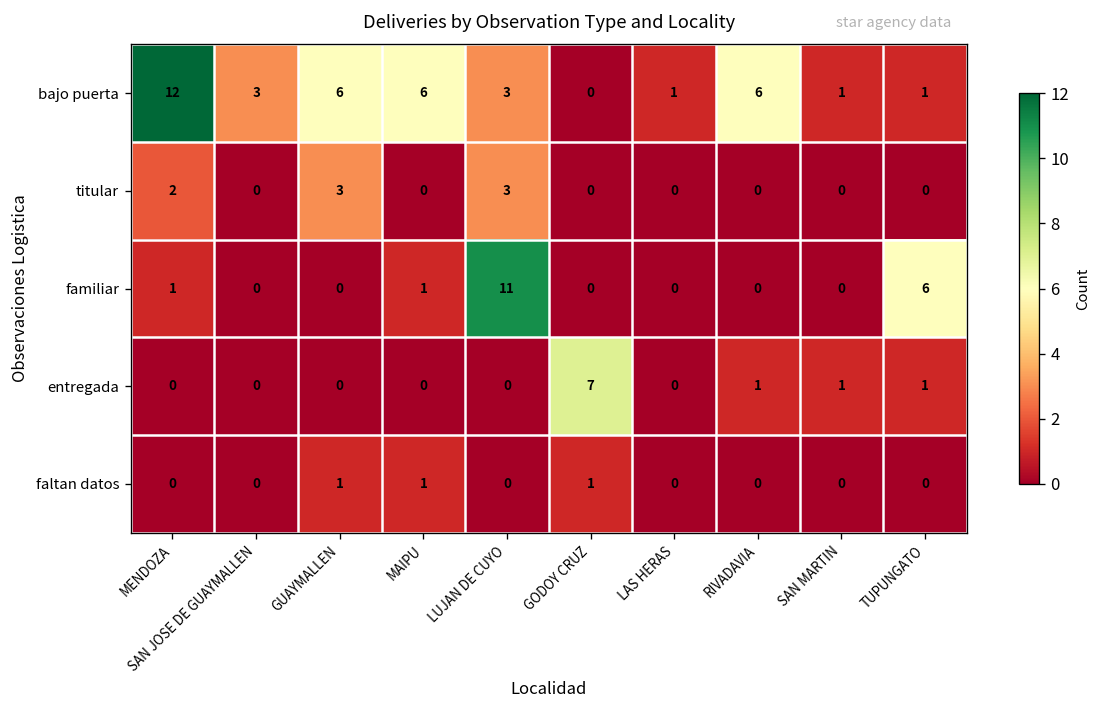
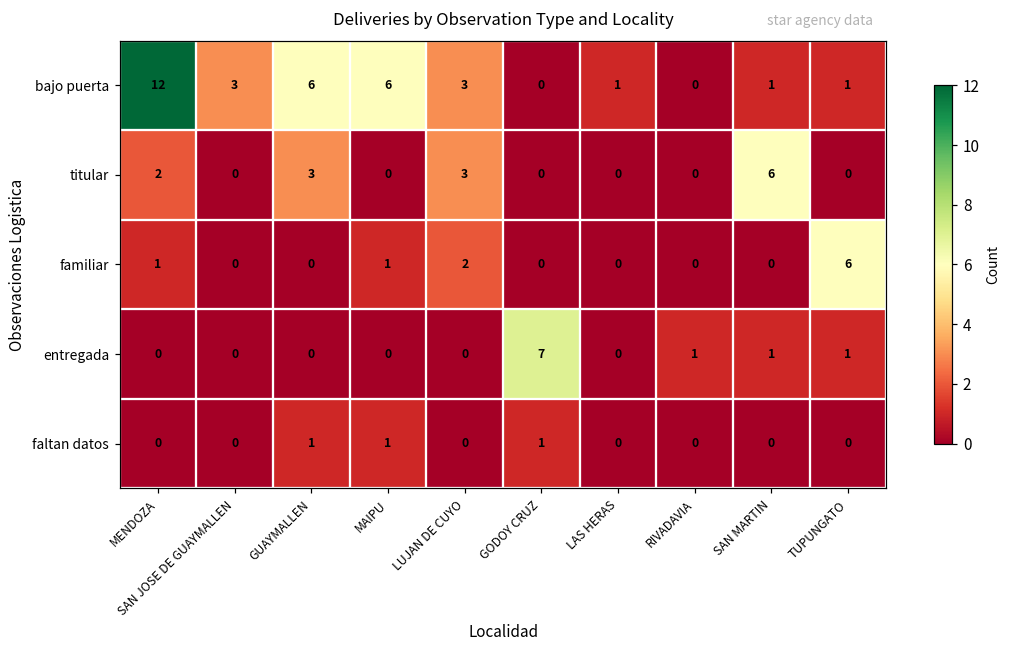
bajo puerta, RIVADAVIA: 6 -> 0
titular, SAN MARTIN: 0 -> 6
familiar, LUJAN DE CUYO: 11 -> 2
